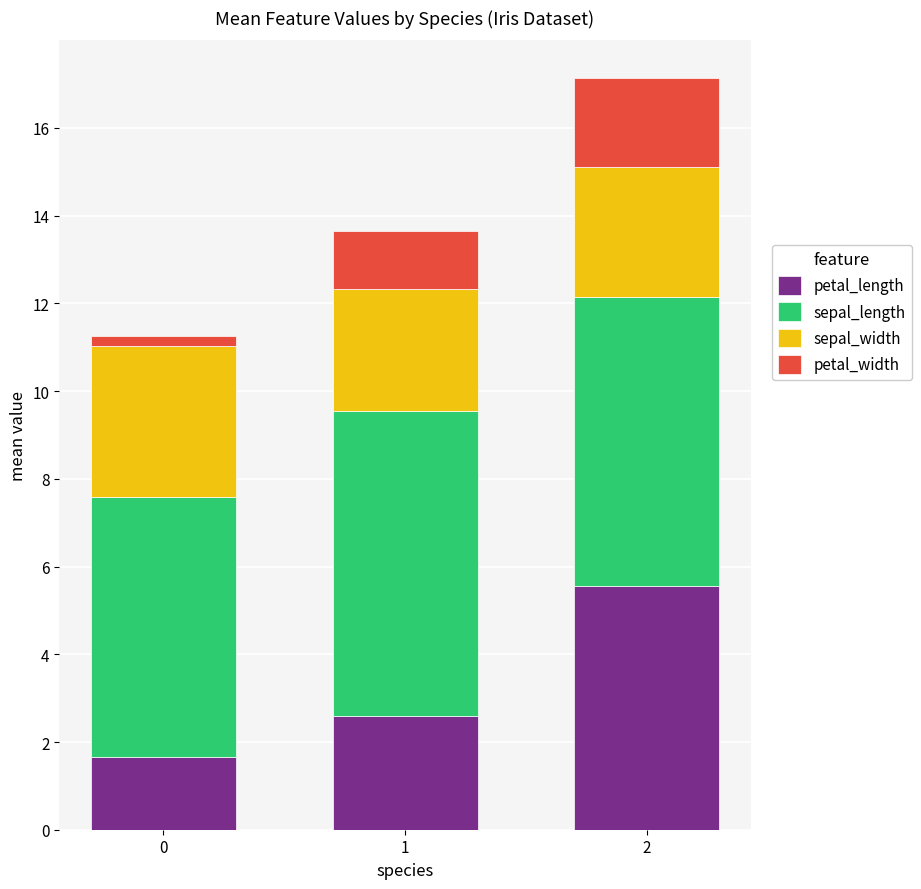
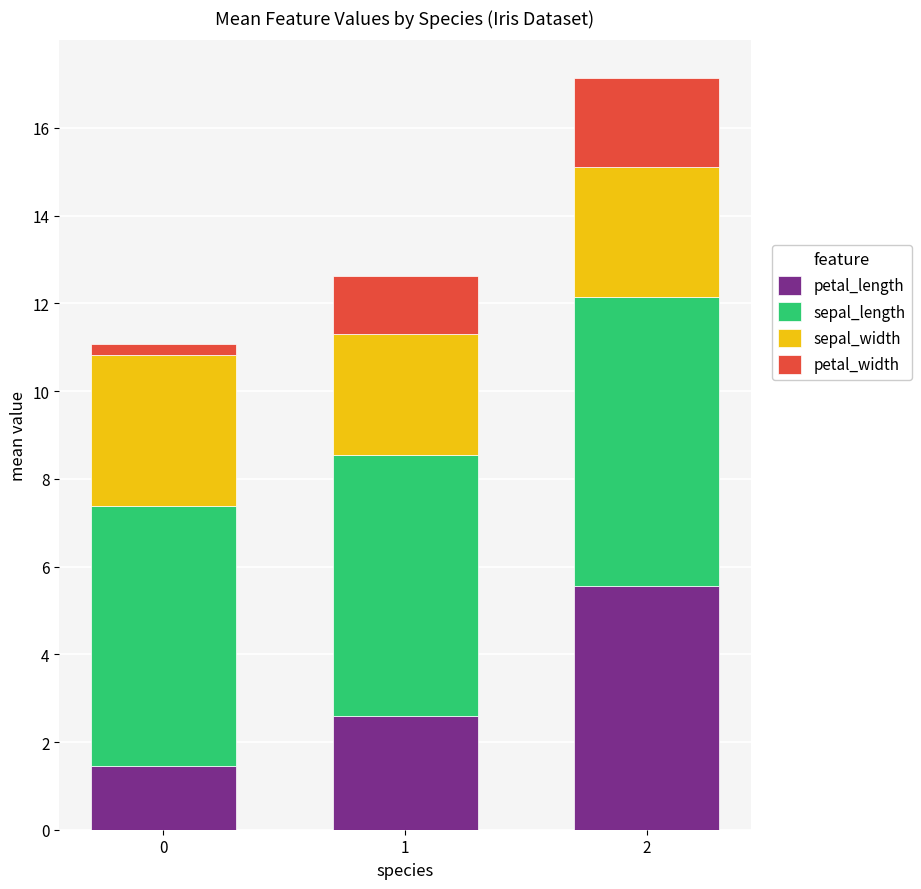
petal_length, 0: 1.7 -> 1.5
sepal_length, 1: 6.9 -> 5.9
